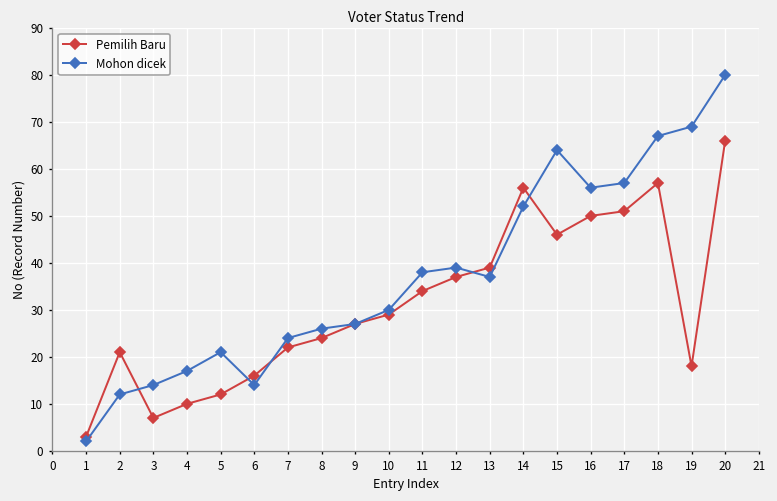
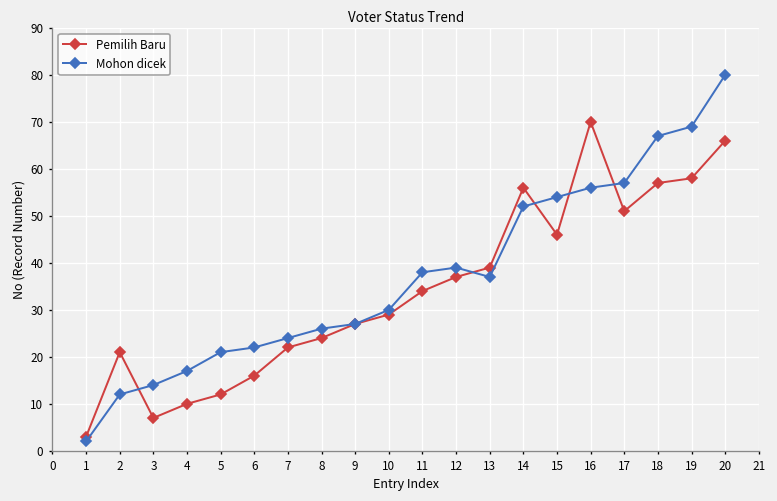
Mohon dicek, 6: 14 -> 22
Mohon dicek, 15: 64 -> 54
Pemilih Baru, 16: 50 -> 70
Pemilih Baru, 19: 18 -> 58
